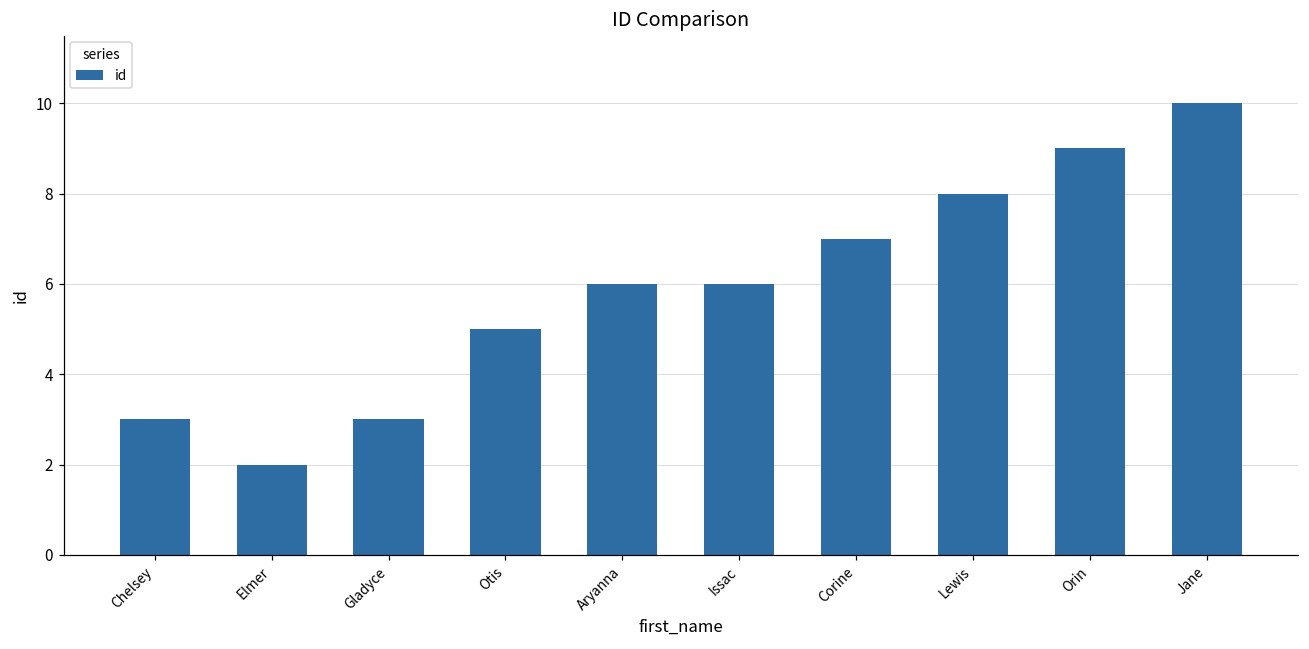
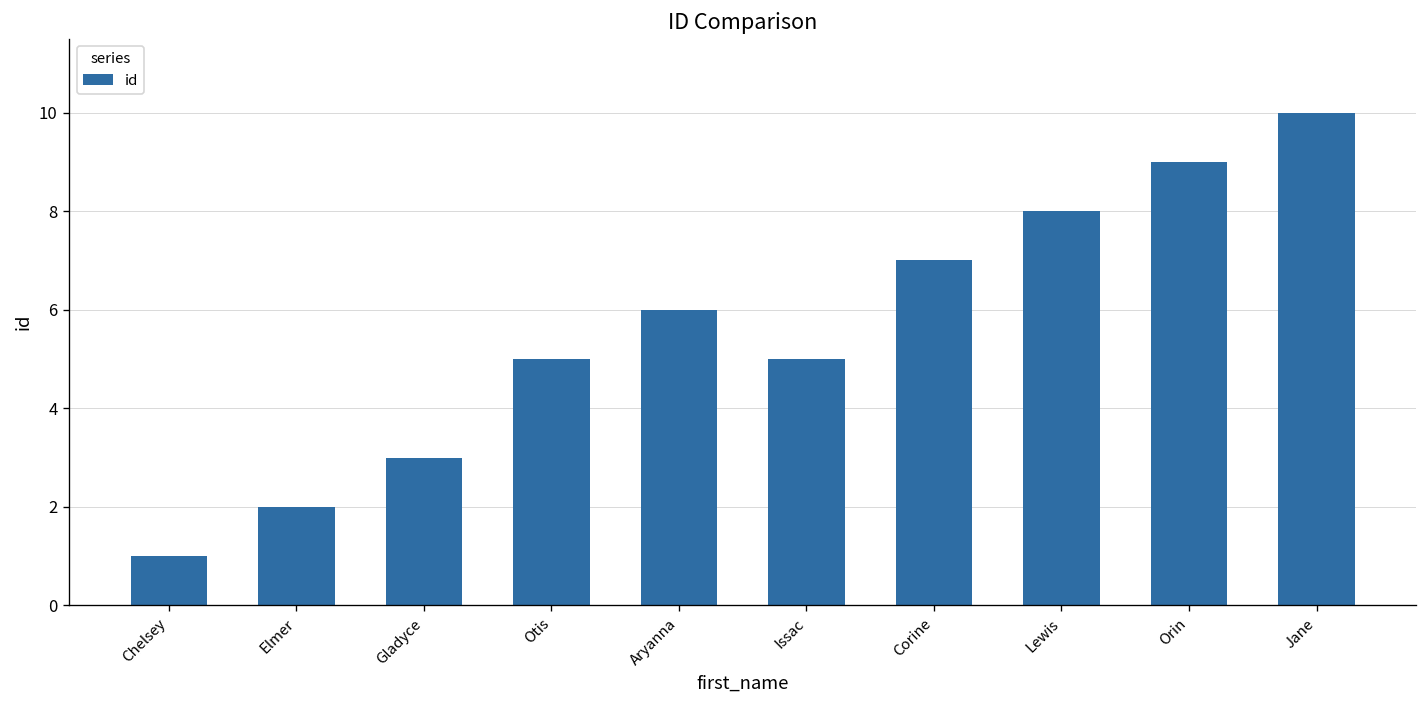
Chelsey: 3 -> 1
Issac: 6 -> 5
